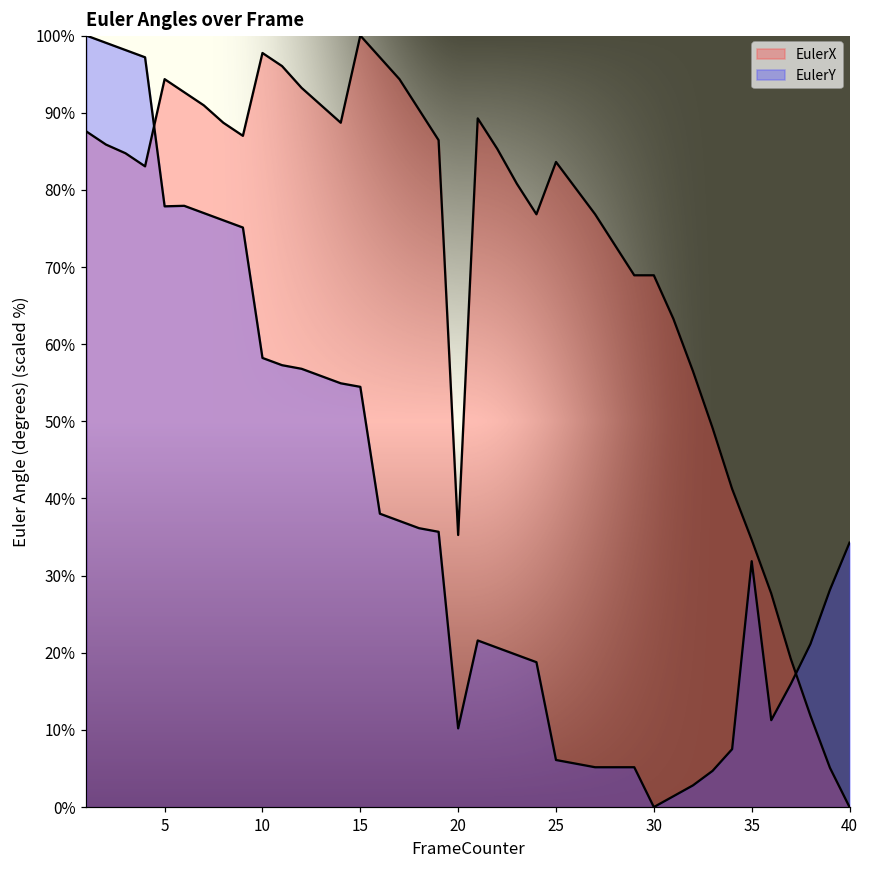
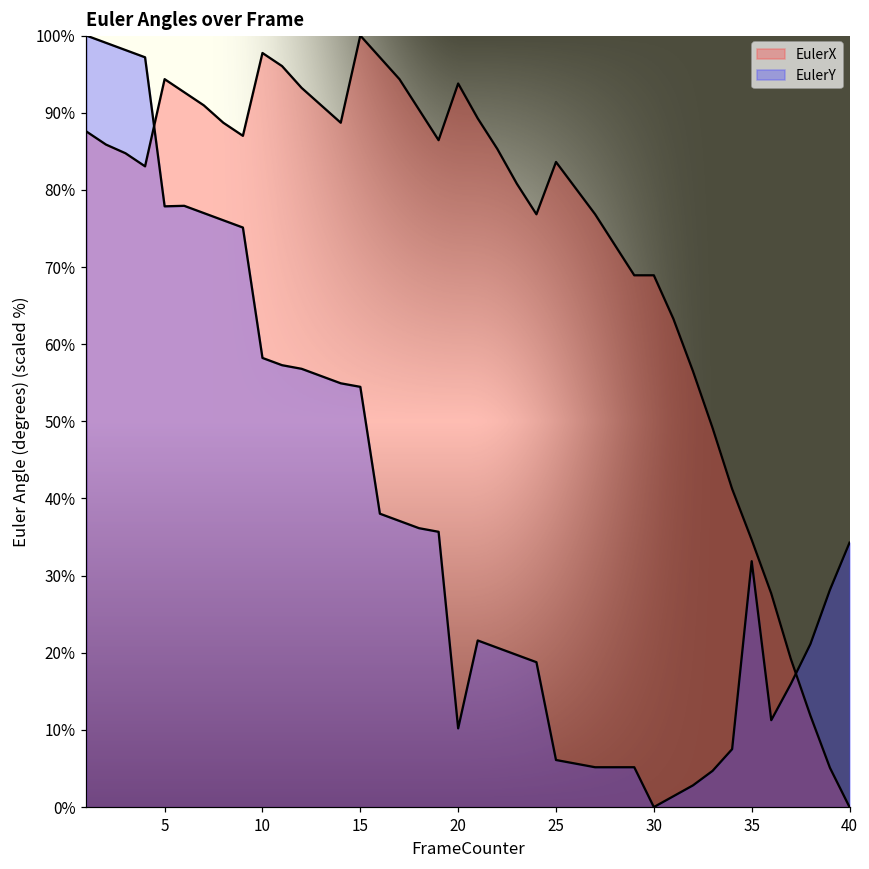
EulerX, 20: 35% -> 94%
